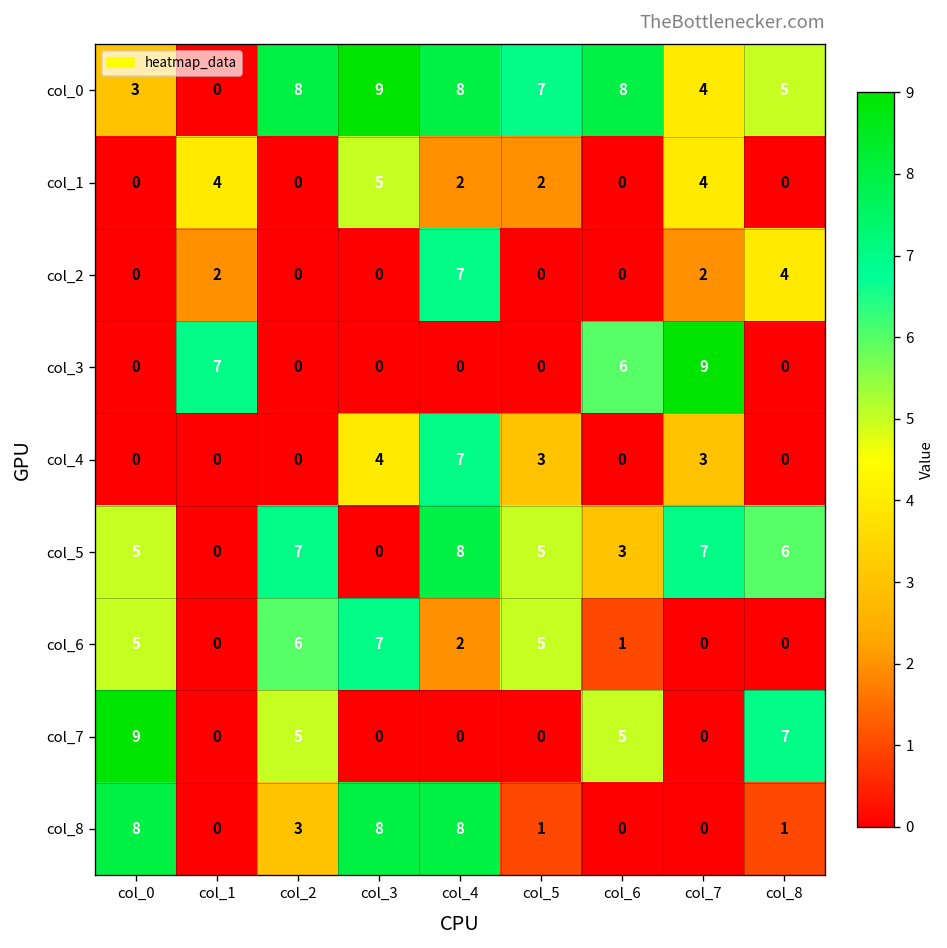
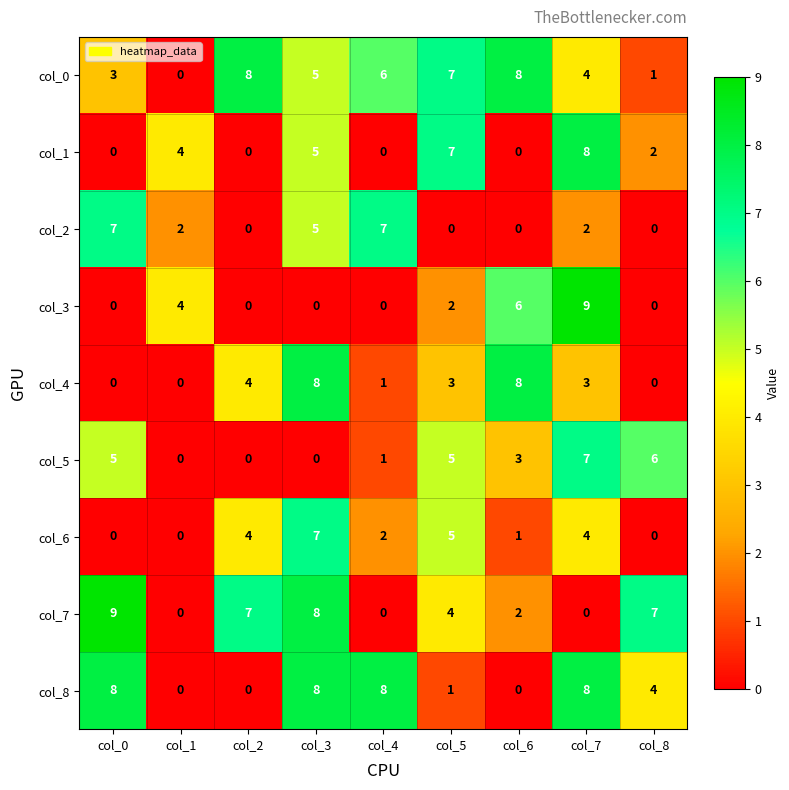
col_0, col_3: 9 -> 5
col_0, col_4: 8 -> 6
col_0, col_8: 5 -> 1
col_1, col_4: 2 -> 0
col_1, col_5: 2 -> 7
col_1, col_7: 4 -> 8
col_1, col_8: 0 -> 2
col_2, col_0: 0 -> 7
col_2, col_3: 0 -> 5
col_2, col_8: 4 -> 0
col_3, col_1: 7 -> 4
col_3, col_5: 0 -> 2
col_4, col_2: 0 -> 4
col_4, col_3: 4 -> 8
col_4, col_4: 7 -> 1
col_4, col_6: 0 -> 8
col_5, col_2: 7 -> 0
col_5, col_4: 8 -> 1
col_6, col_0: 5 -> 0
col_6, col_2: 6 -> 4
col_6, col_7: 0 -> 4
col_7, col_2: 5 -> 7
col_7, col_3: 0 -> 8
col_7, col_5: 0 -> 4
col_7, col_6: 5 -> 2
col_8, col_2: 3 -> 0
col_8, col_7: 0 -> 8
col_8, col_8: 1 -> 4
